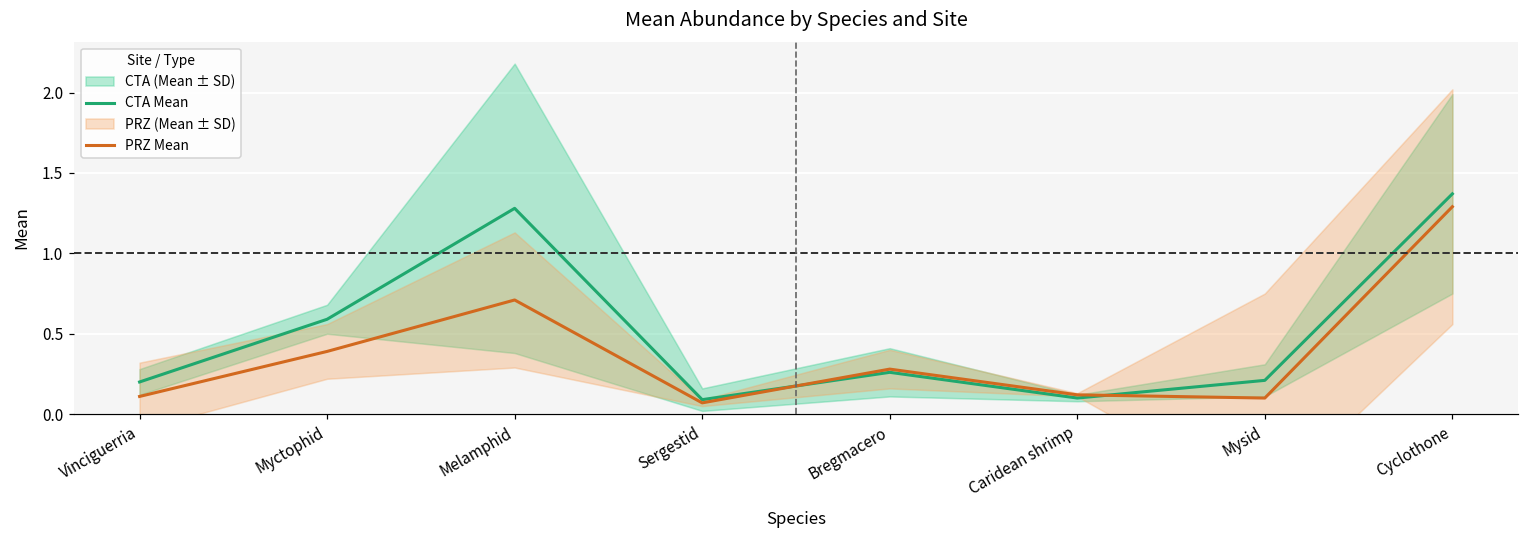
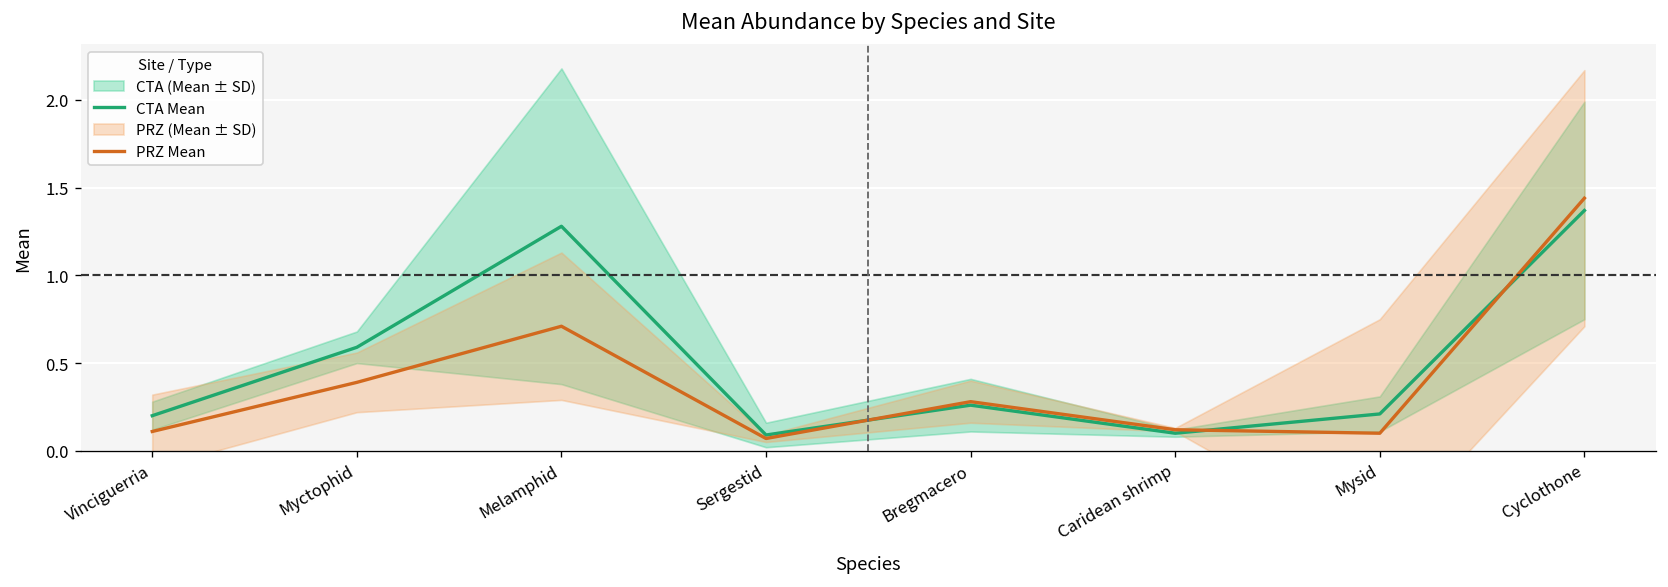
PRZ Mean, Cyclothone: 1.29 -> 1.44
